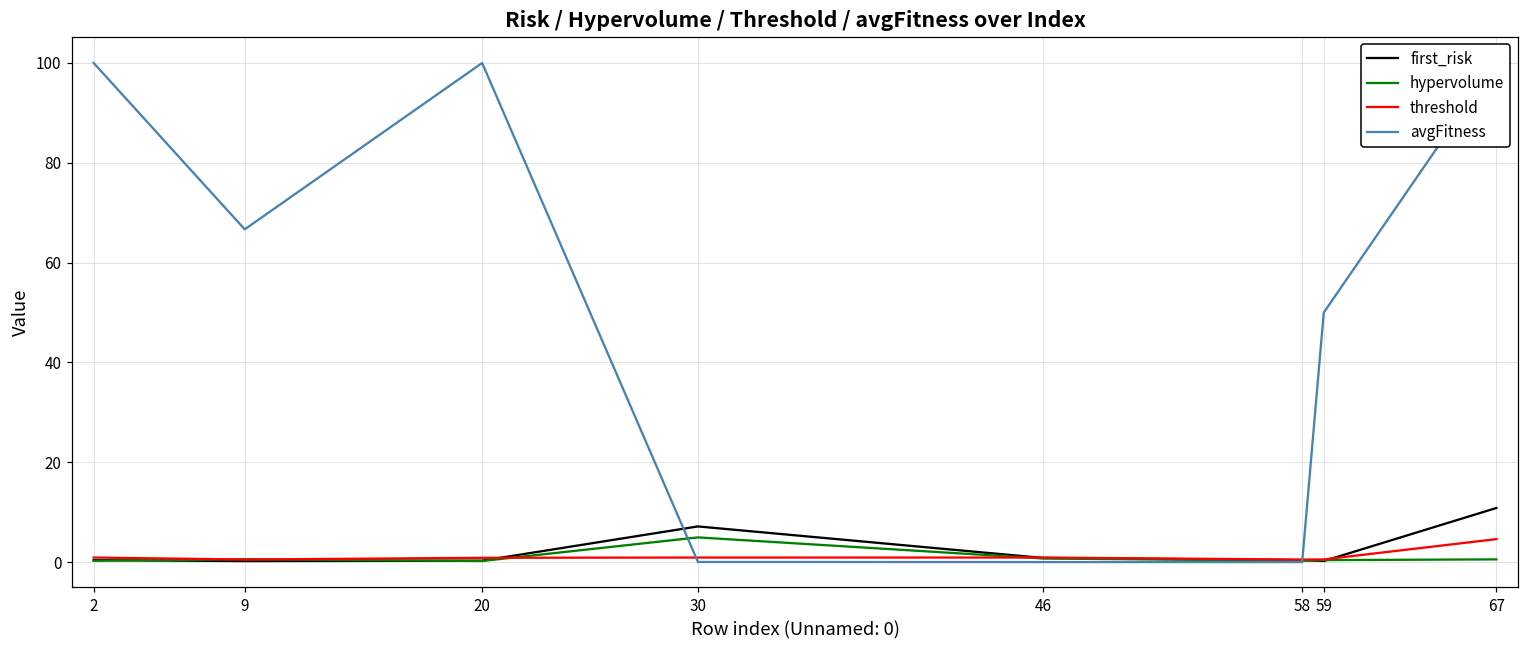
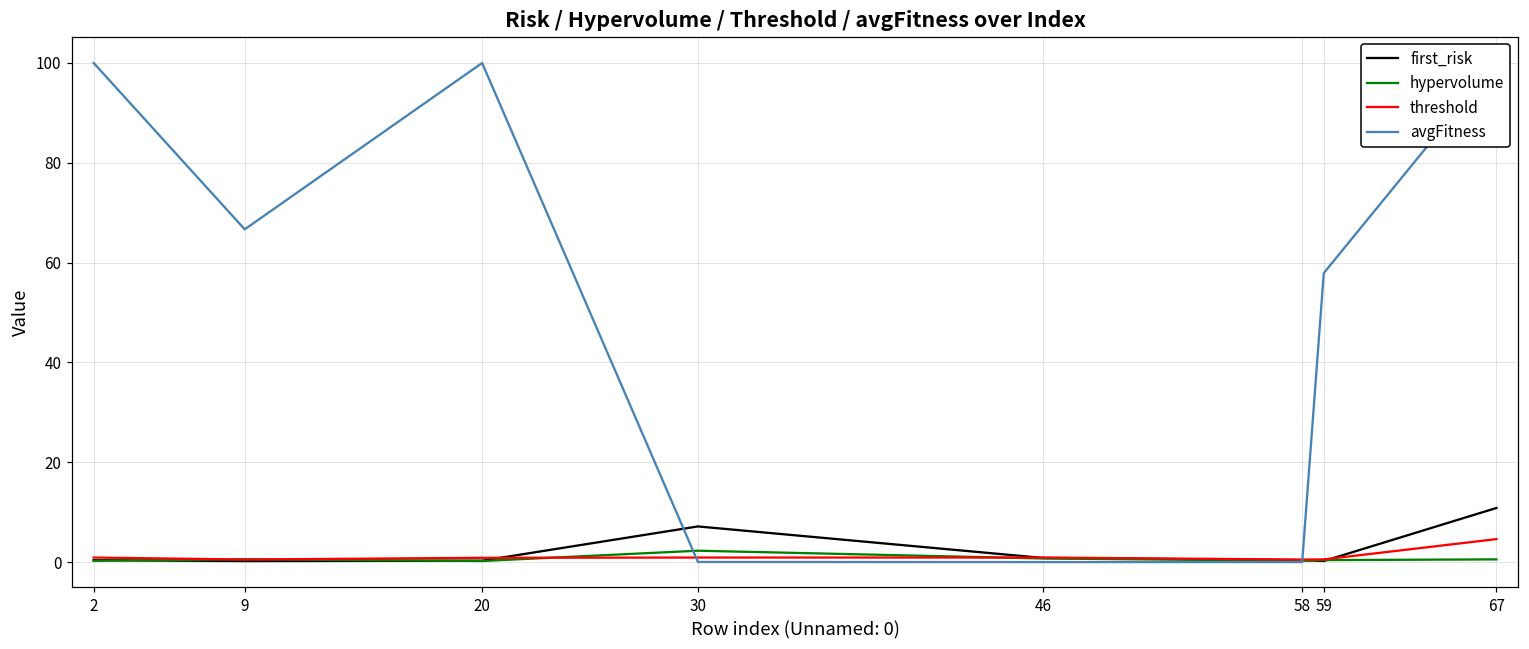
hypervolume, 30: 5 -> 2
avgFitness, 59: 50 -> 58
